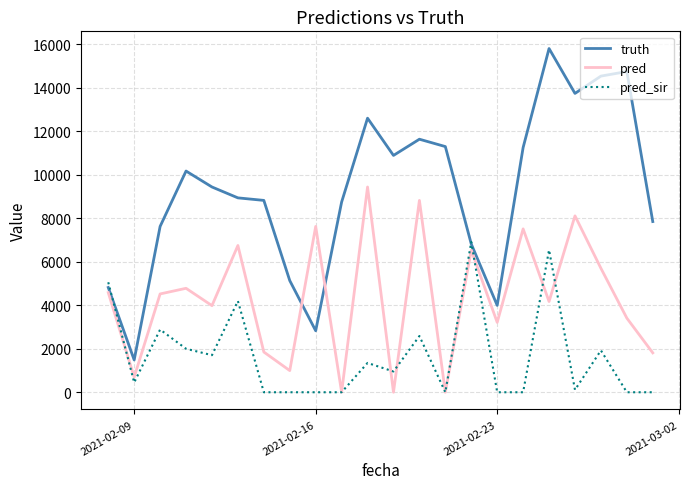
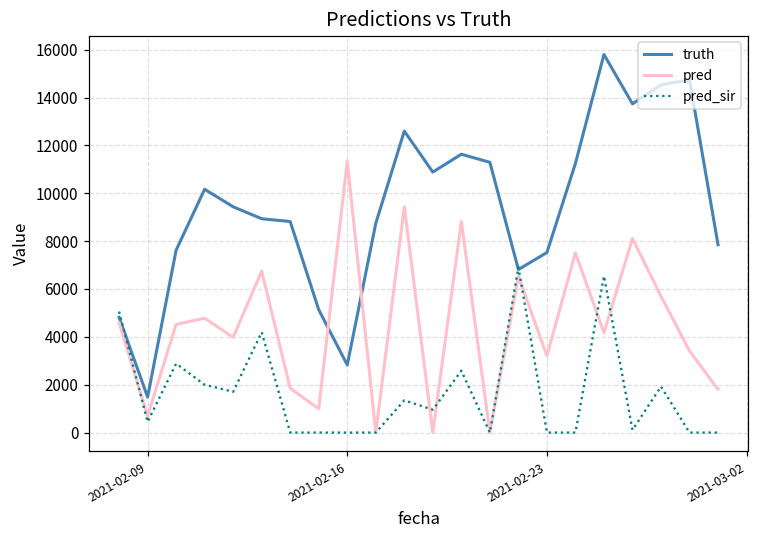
pred, 2021-02-16: 7600 -> 11300
truth, 2021-02-23: 4000 -> 7500
